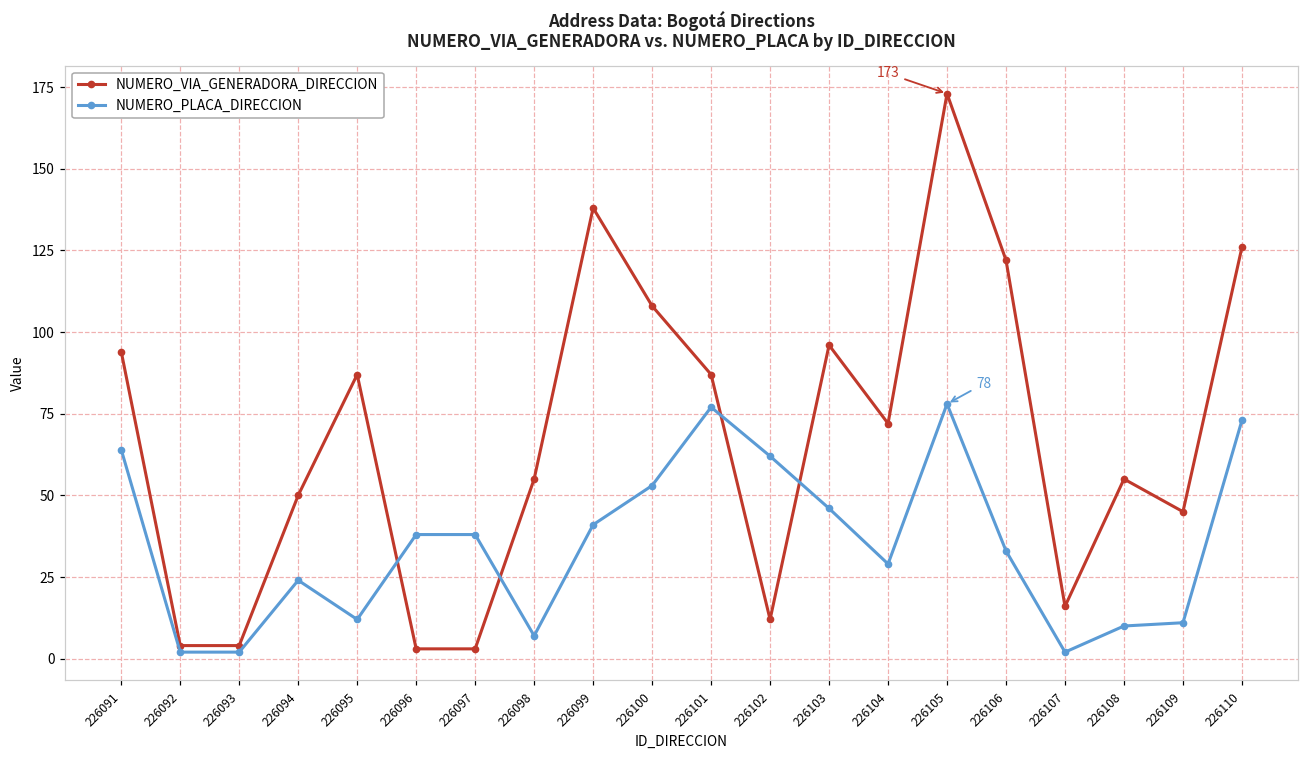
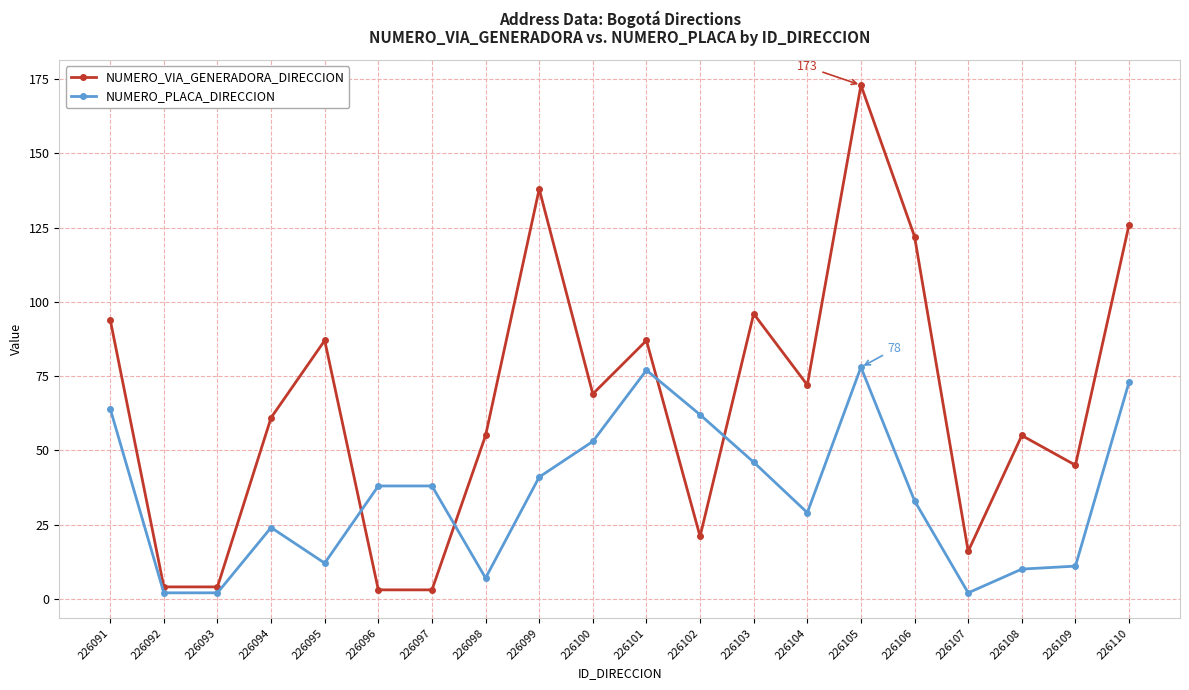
NUMERO_VIA_GENERADORA_DIRECCION, 226094: 50 -> 61
NUMERO_VIA_GENERADORA_DIRECCION, 226100: 108 -> 69
NUMERO_VIA_GENERADORA_DIRECCION, 226102: 12 -> 21
